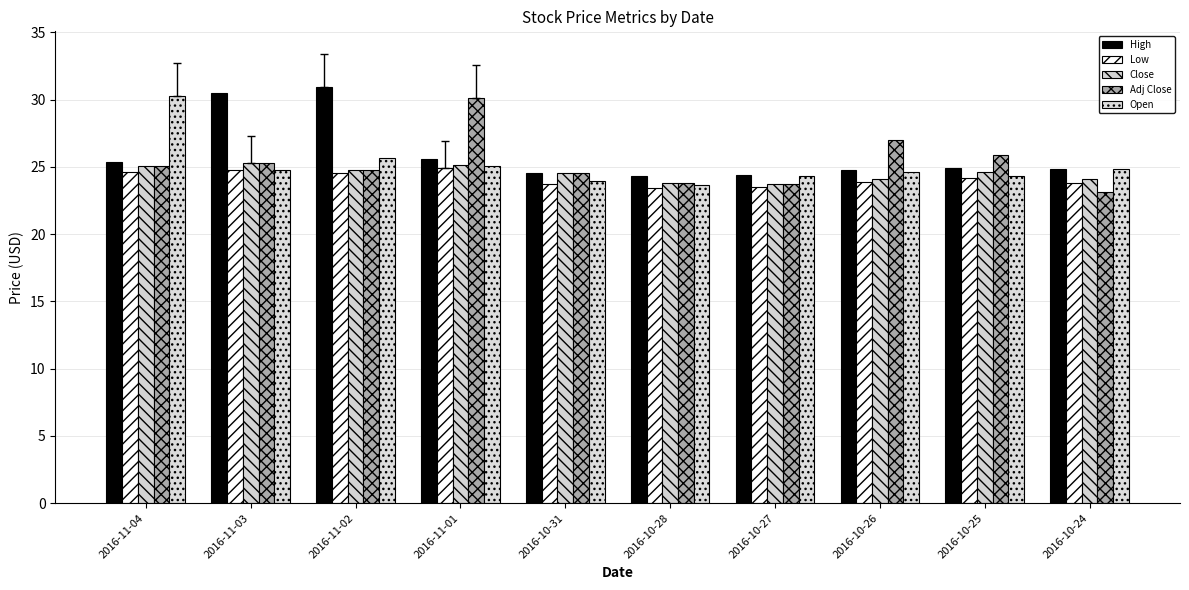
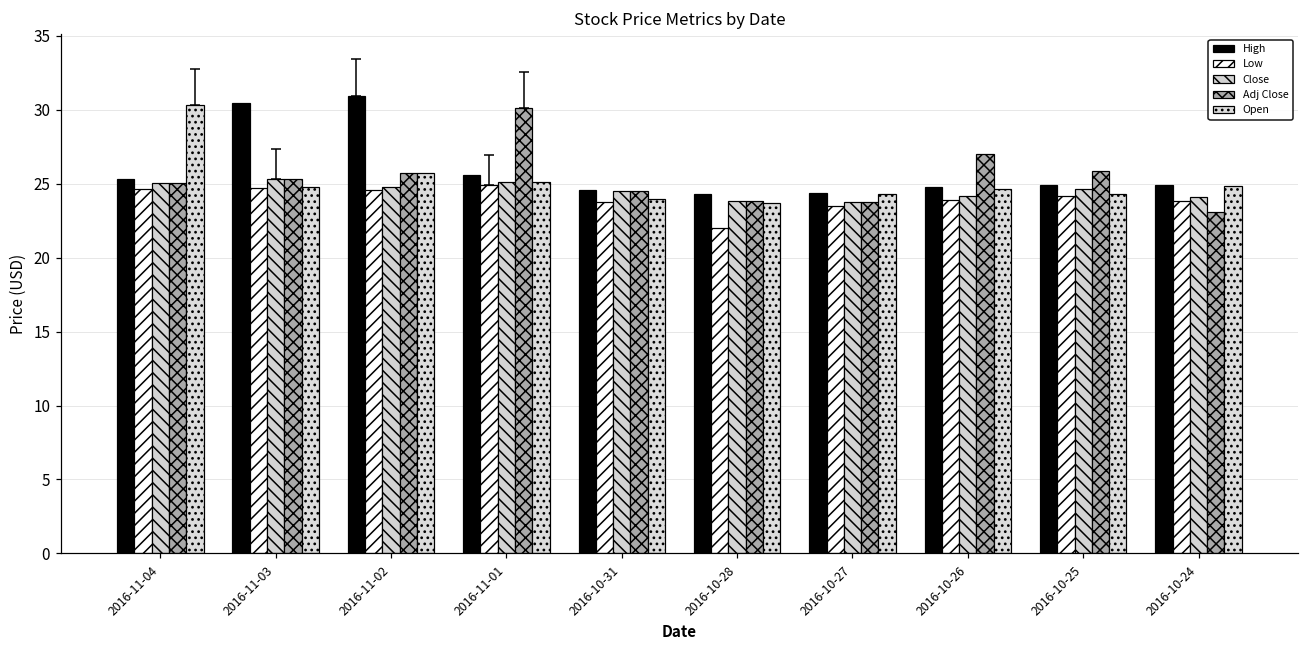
Adj Close, 2016-11-02: 24.8 -> 25.7
Low, 2016-10-28: 23.4 -> 22.0
